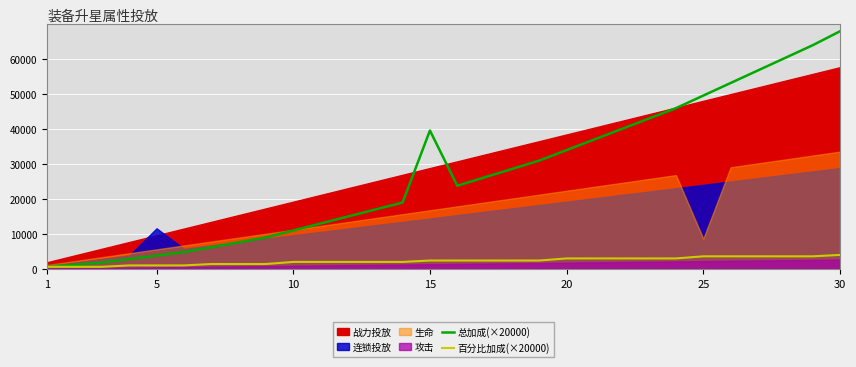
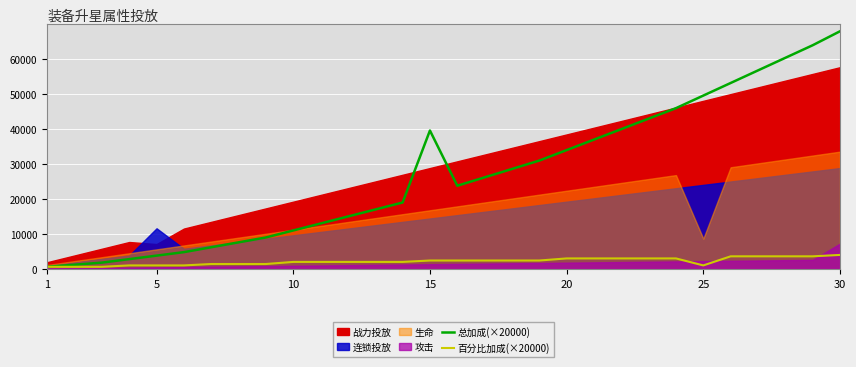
战力投放, 5: 10000 -> 7000
百分比加成(×20000), 25: 4000 -> 1000
攻击, 30: 3000 -> 7000
